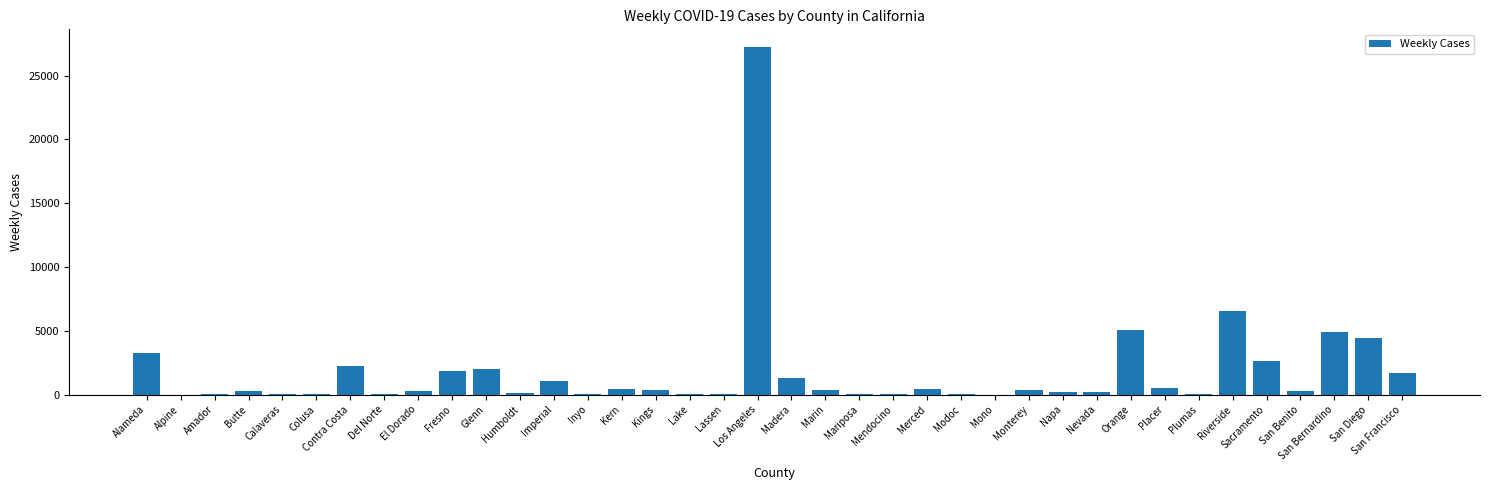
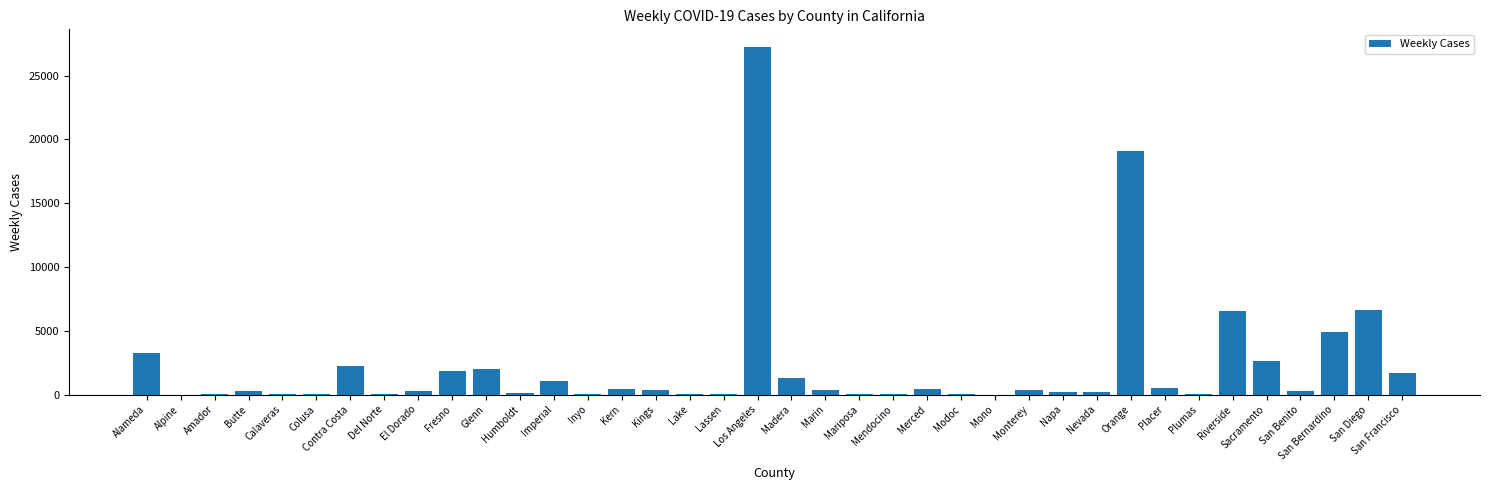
Orange: 5100 -> 19100
San Diego: 4500 -> 6600
